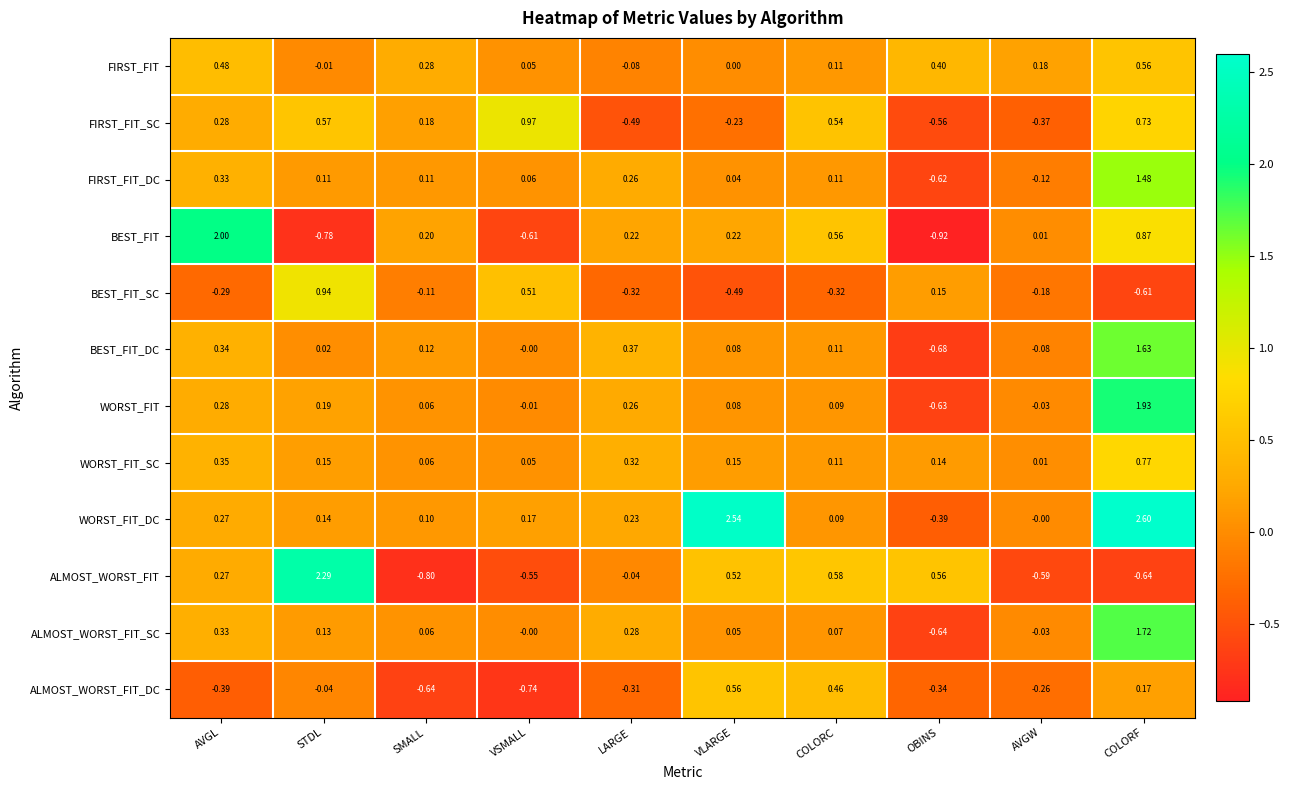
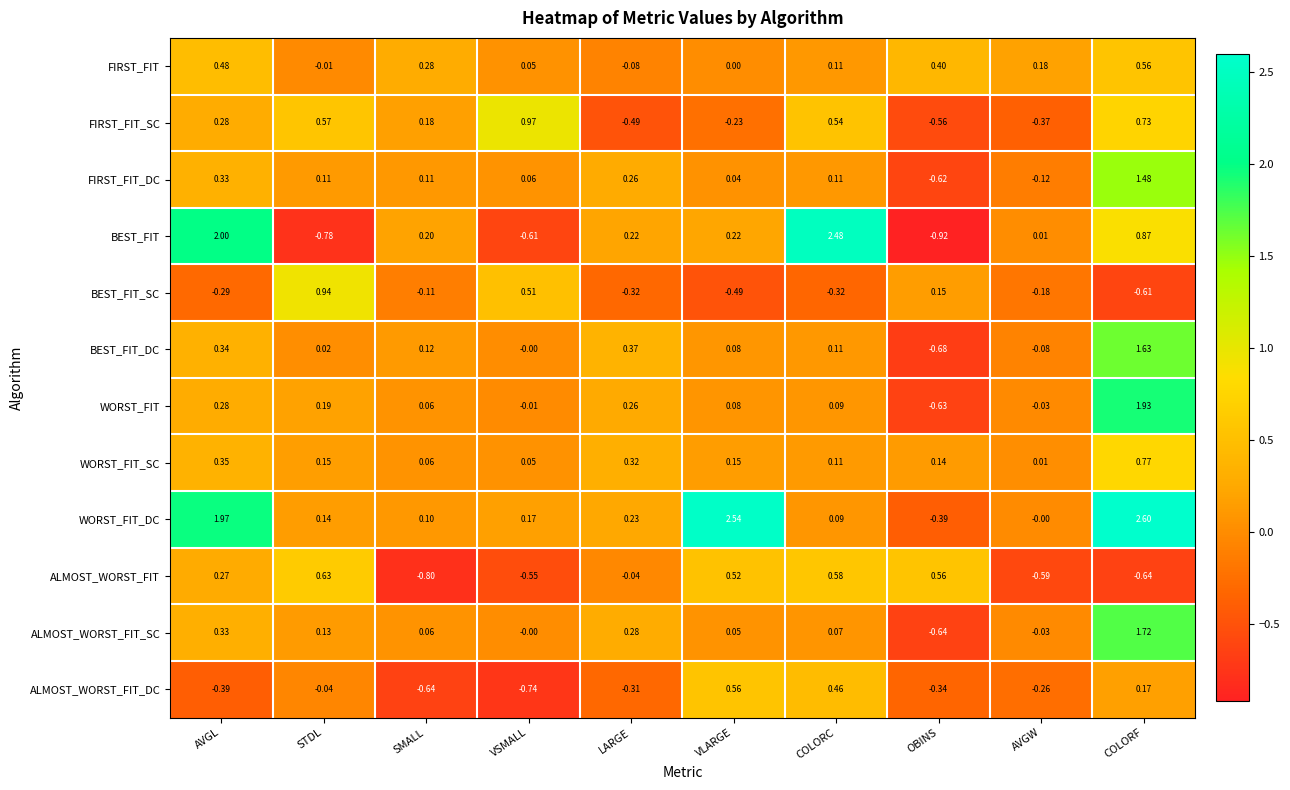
BEST_FIT, COLORC: 0.56 -> 2.48
WORST_FIT_DC, AVGL: 0.27 -> 1.97
ALMOST_WORST_FIT, STDL: 2.29 -> 0.63
